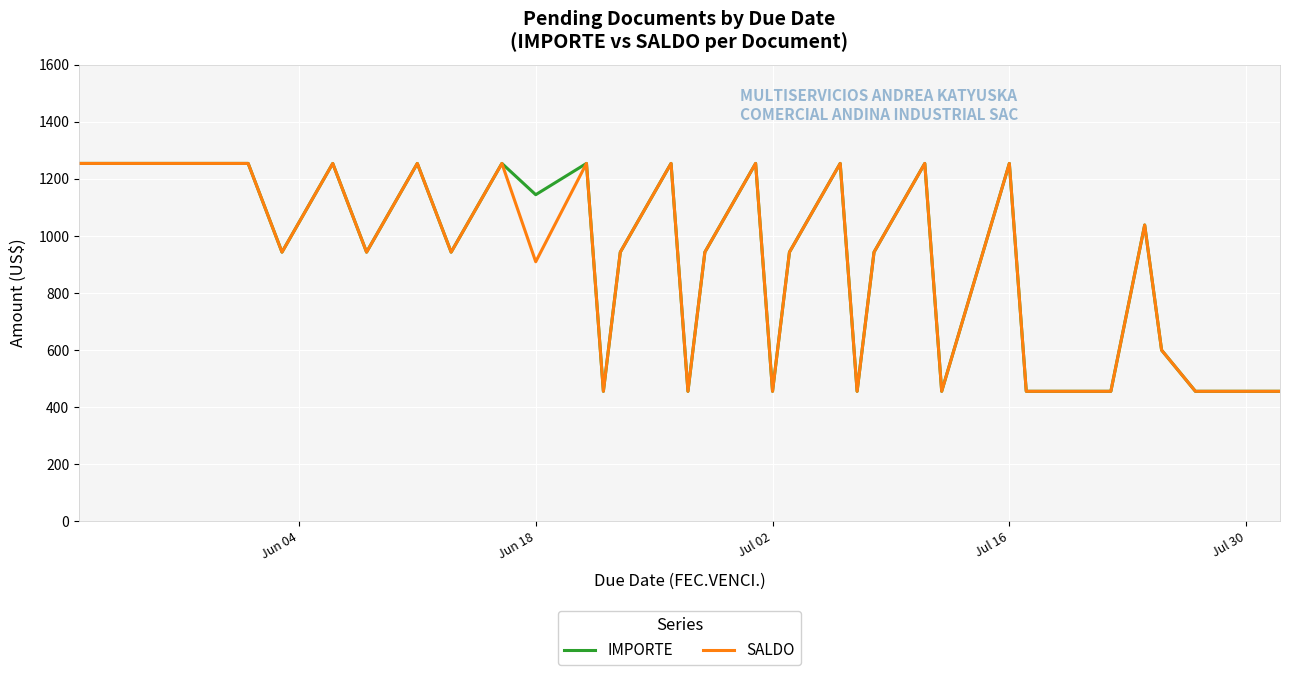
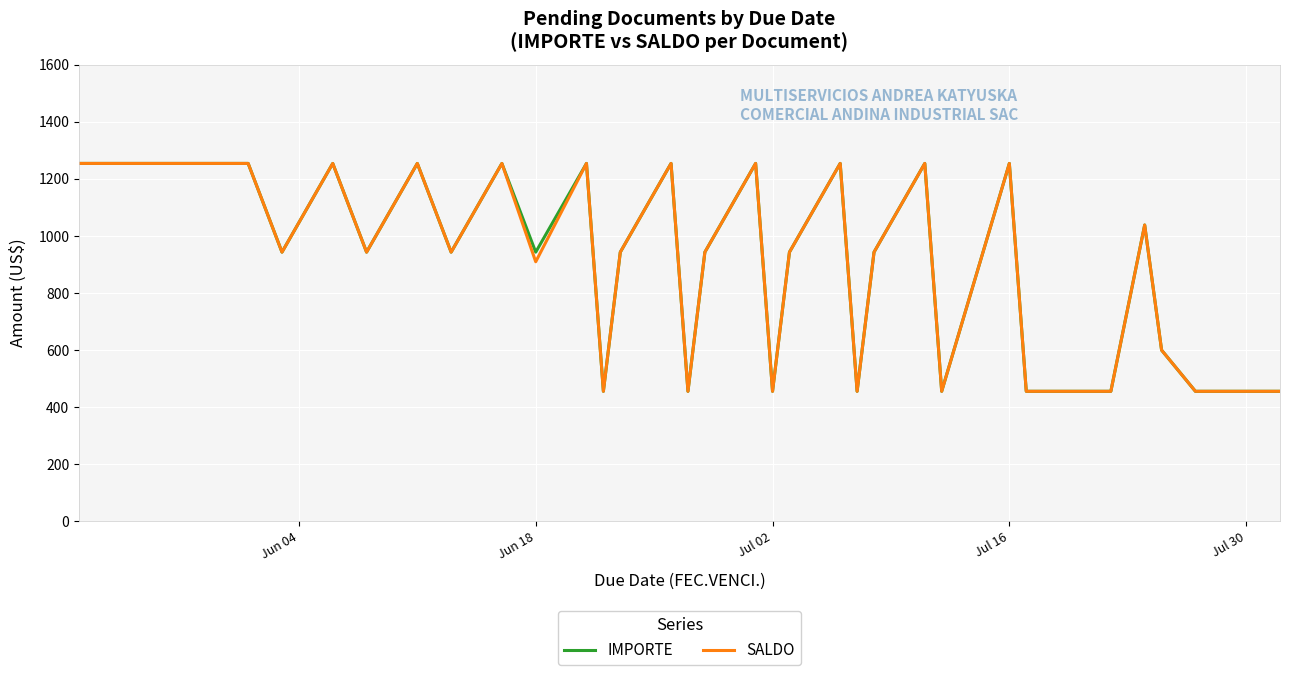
IMPORTE, Jun 18: 1140 -> 940
